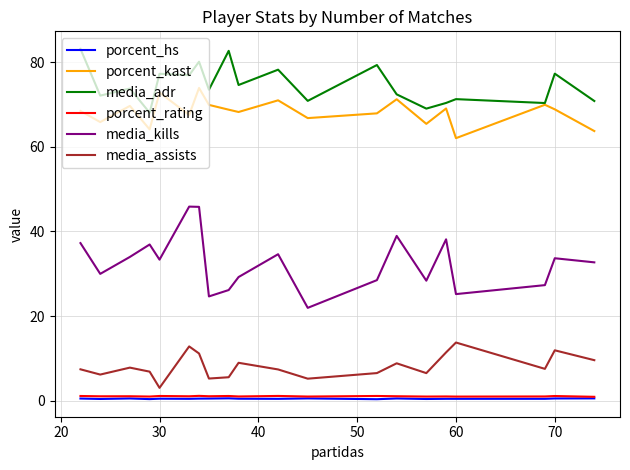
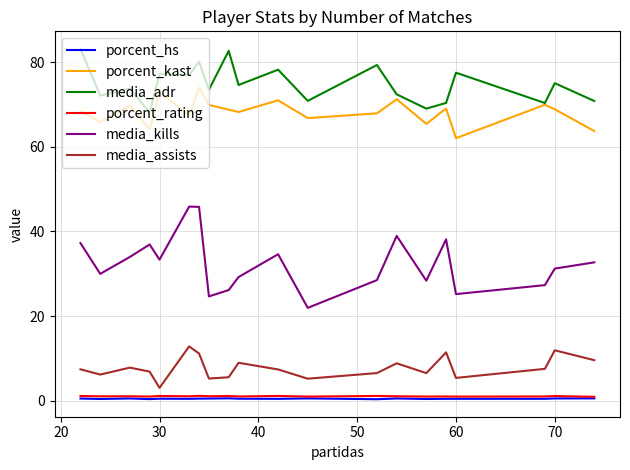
media_adr, 60: 71 -> 77
media_assists, 60: 14 -> 5
media_adr, 70: 77 -> 75
media_kills, 70: 34 -> 31
